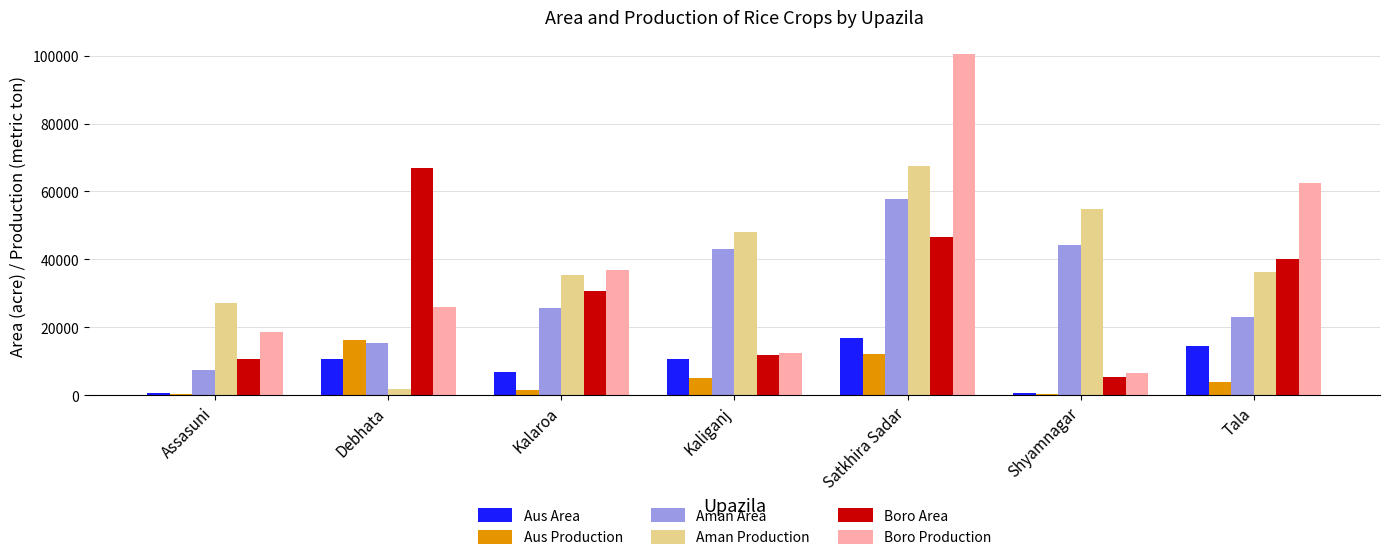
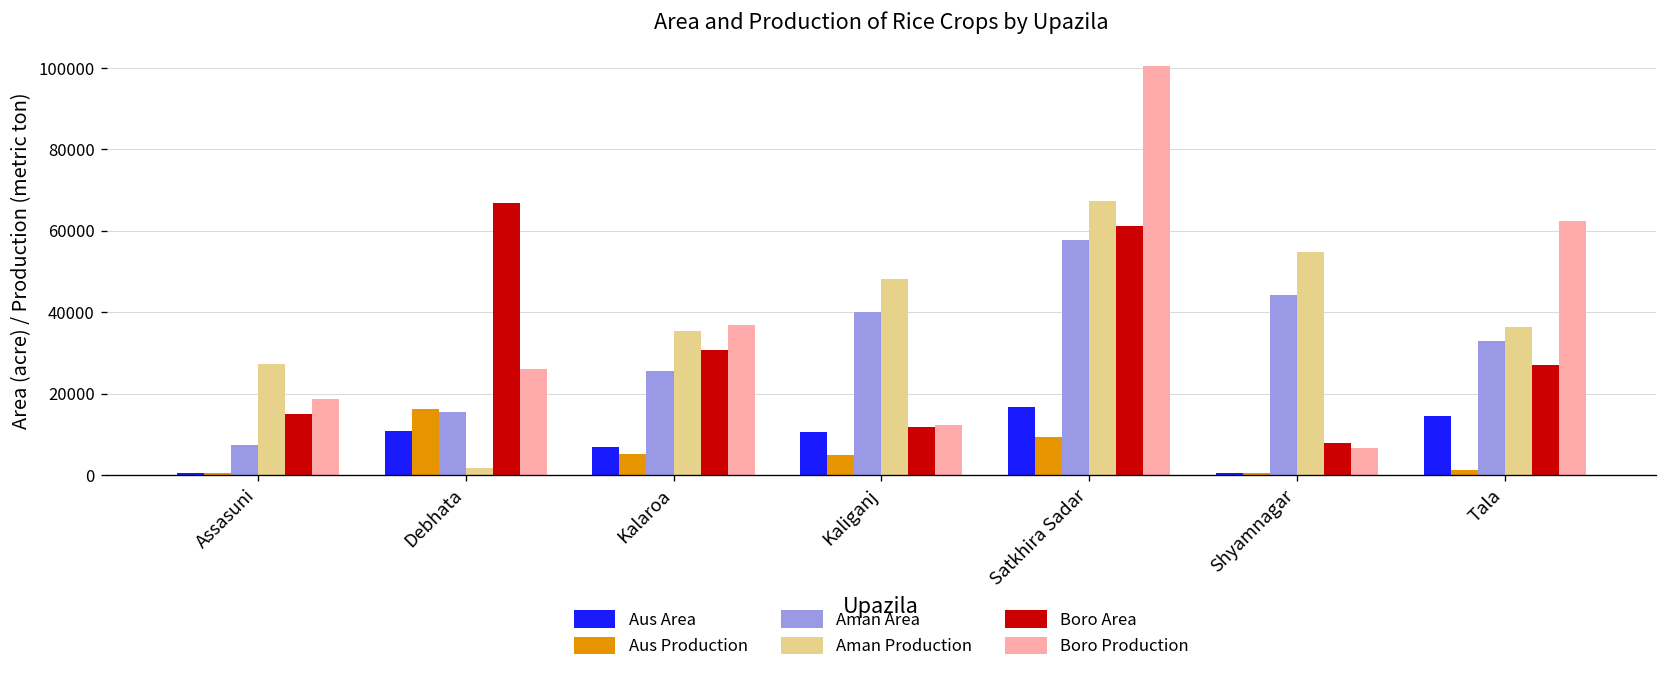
Boro Area, Assasuni: 11000 -> 15000
Aus Production, Kalaroa: 1000 -> 5000
Aman Area, Kaliganj: 43000 -> 40000
Aus Production, Satkhira Sadar: 12000 -> 9000
Boro Area, Satkhira Sadar: 46000 -> 61000
Boro Area, Shyamnagar: 5000 -> 8000
Aus Production, Tala: 4000 -> 1000
Aman Area, Tala: 23000 -> 33000
Boro Area, Tala: 40000 -> 27000
